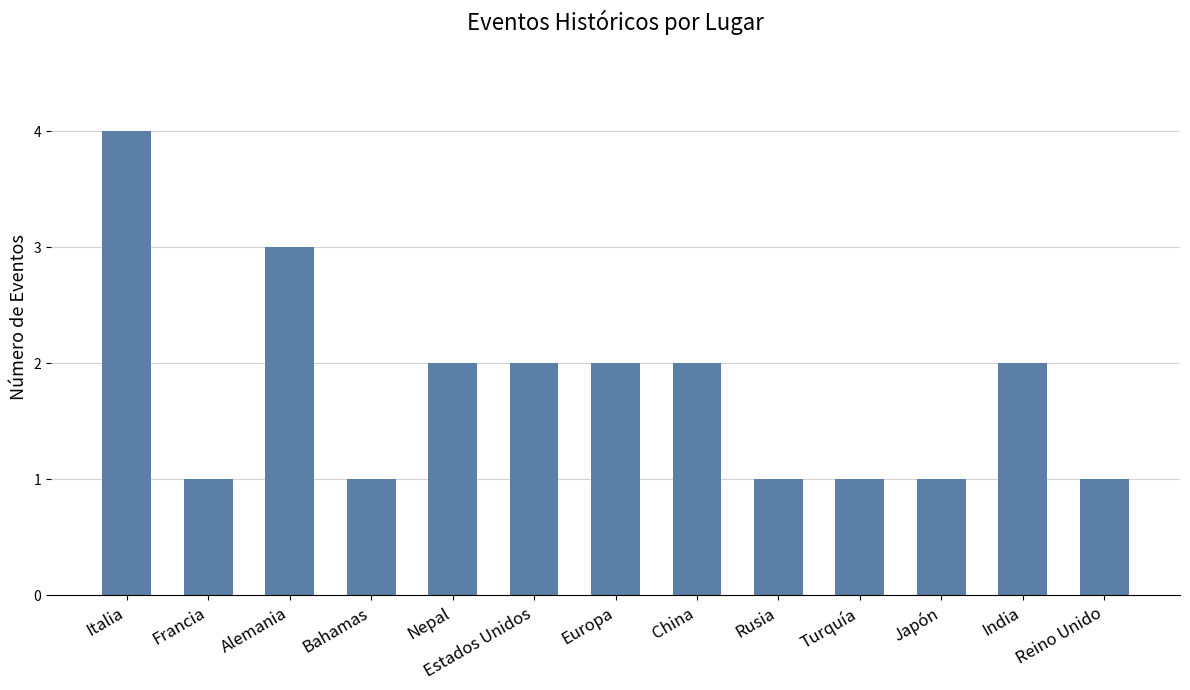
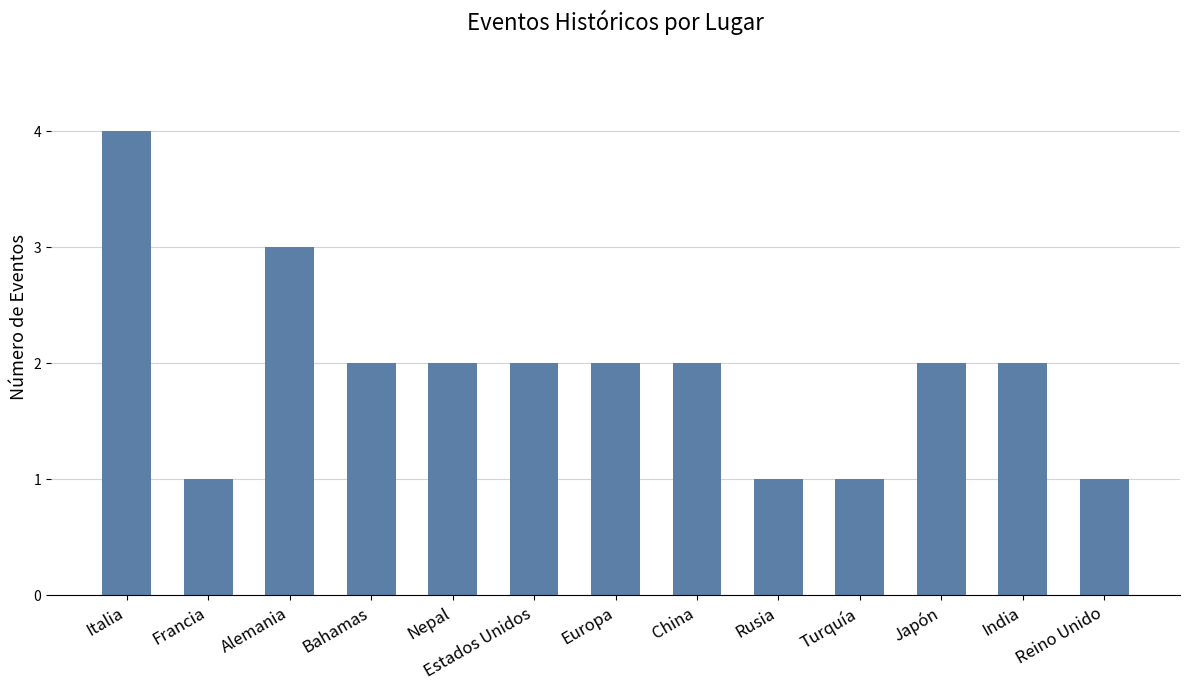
Bahamas: 1 -> 2
Japón: 1 -> 2
